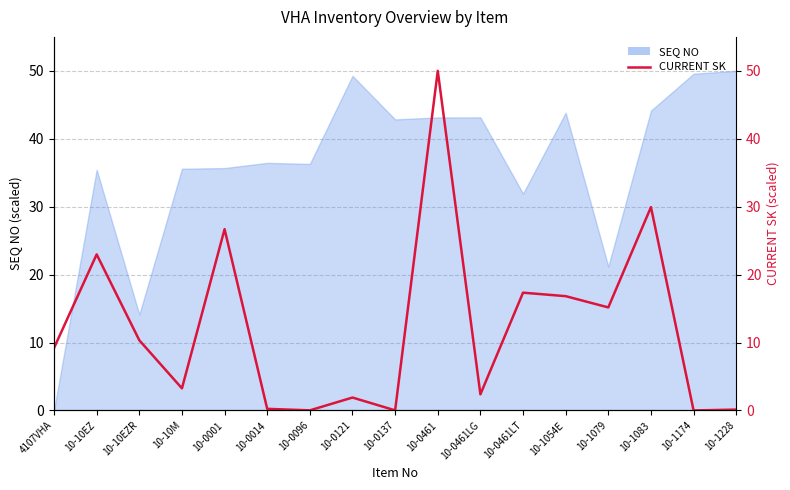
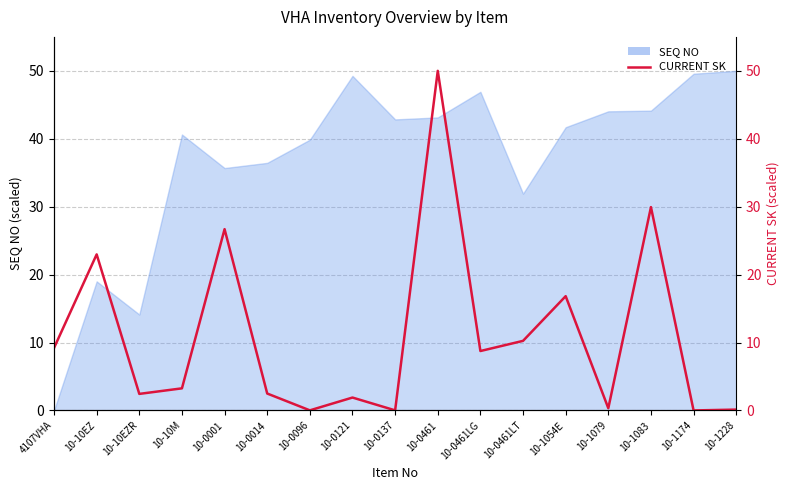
SEQ NO, 10-10EZ: 35 -> 19
SEQ NO, 10-10M: 36 -> 41
SEQ NO, 10-0096: 36 -> 40
SEQ NO, 10-0461LG: 43 -> 47
SEQ NO, 10-1054E: 44 -> 42
SEQ NO, 10-1079: 21 -> 44
CURRENT SK, 10-10EZR: 10 -> 2
CURRENT SK, 10-0014: 0 -> 2
CURRENT SK, 10-0461LG: 2 -> 9
CURRENT SK, 10-0461LT: 17 -> 10
CURRENT SK, 10-1079: 15 -> 0
